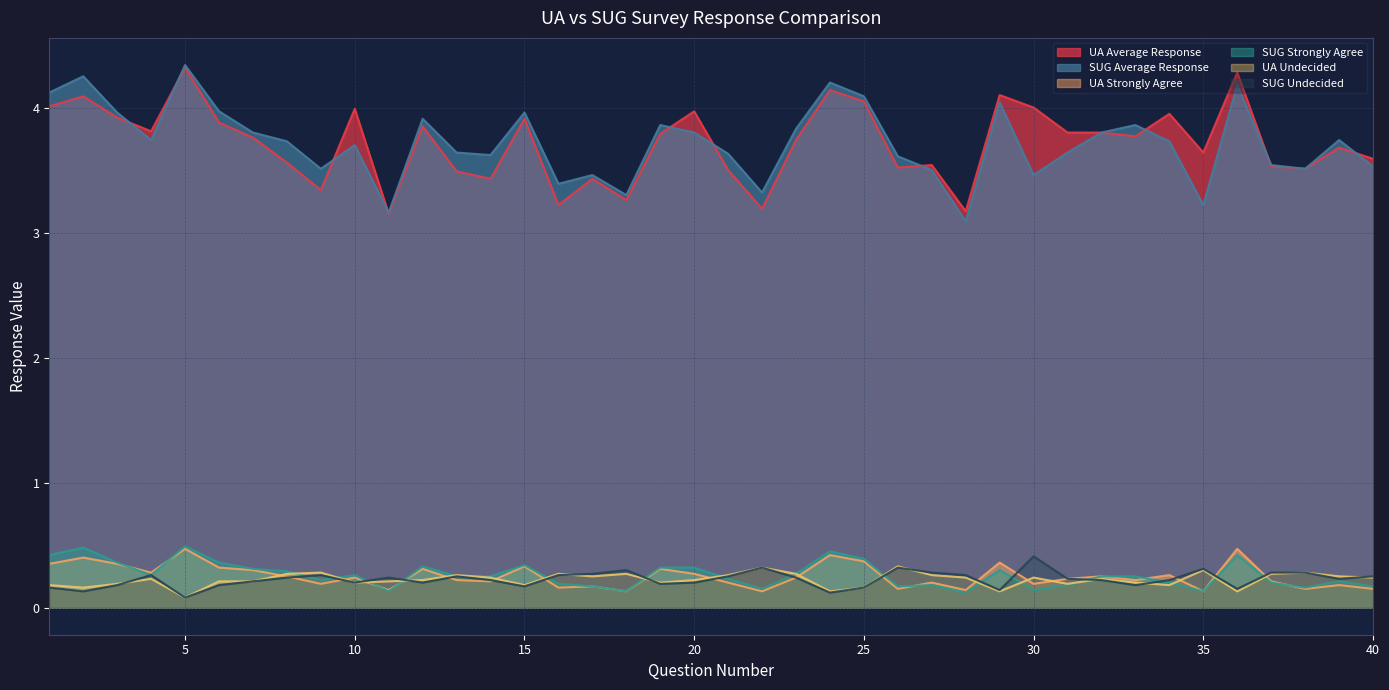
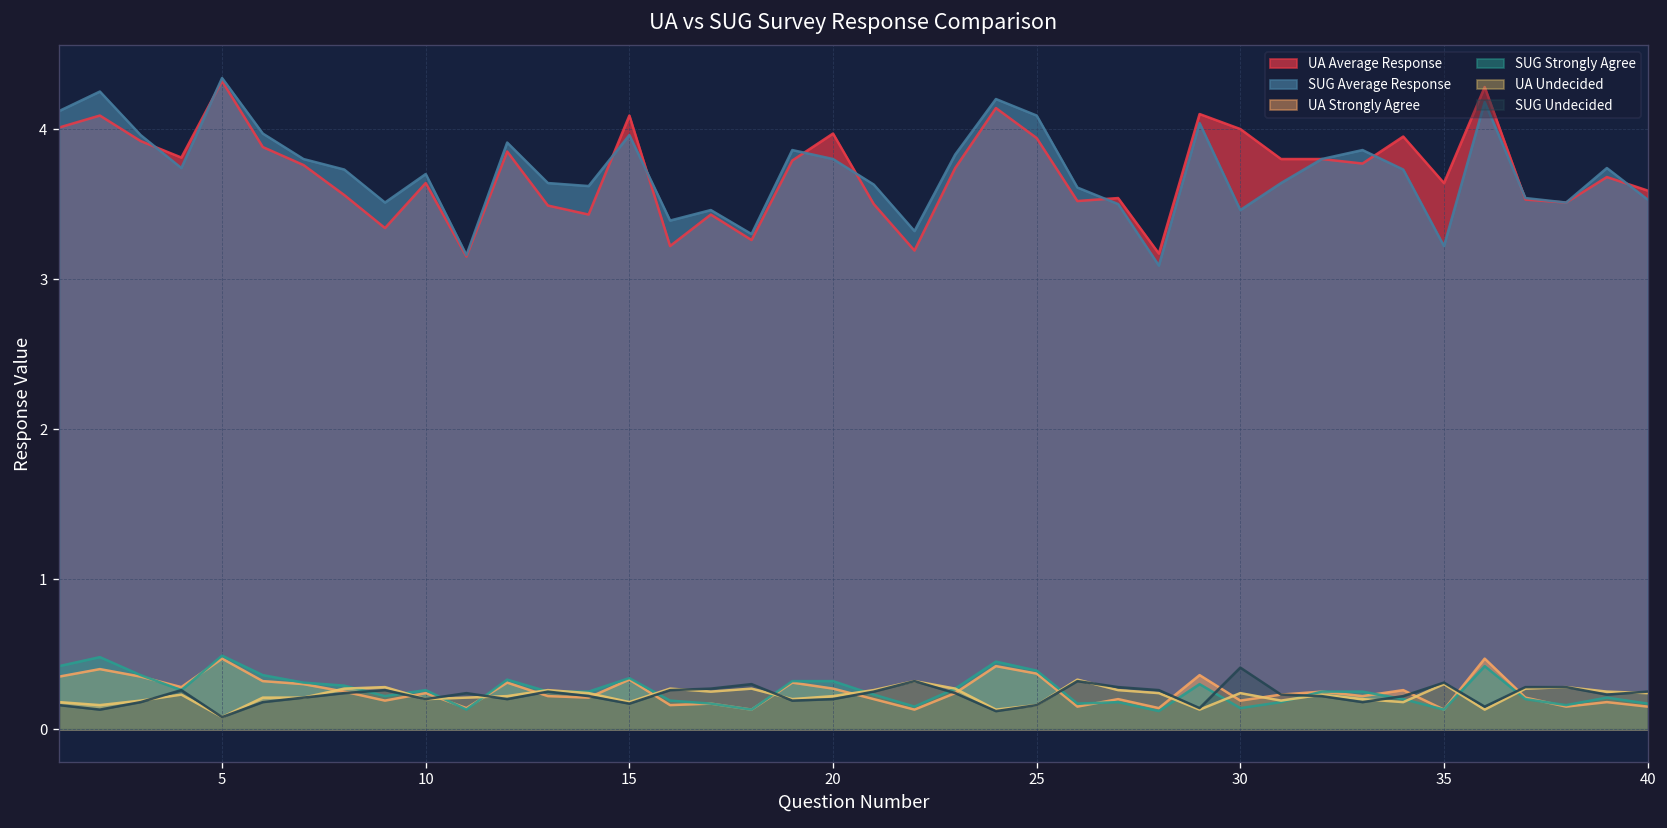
UA Average Response, 10: 3.99 -> 3.64
UA Average Response, 15: 3.91 -> 4.09
UA Average Response, 25: 4.05 -> 3.94
